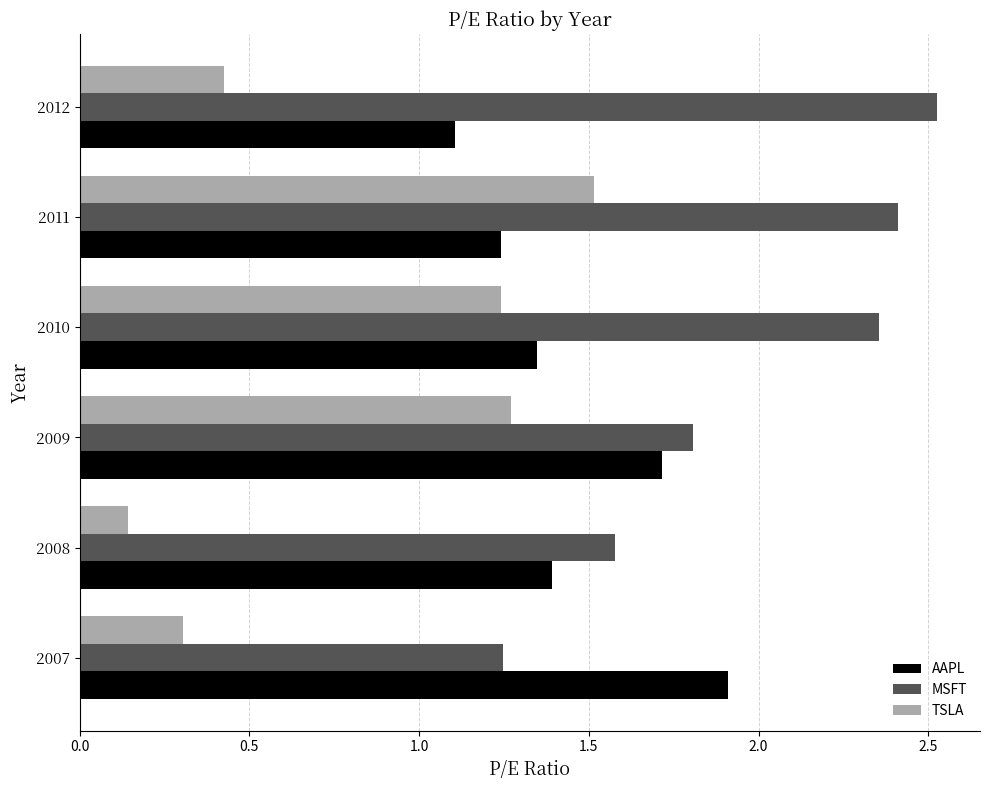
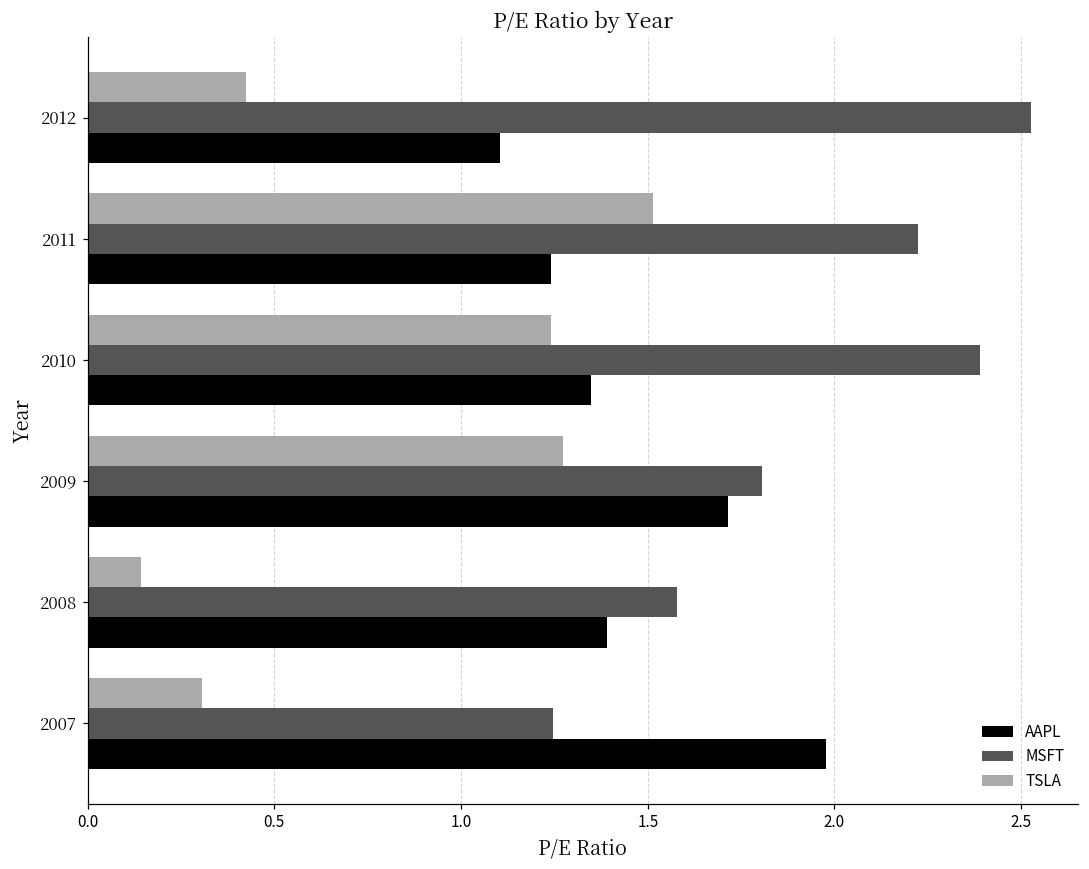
MSFT, 2011: 2.41 -> 2.22
MSFT, 2010: 2.35 -> 2.39
AAPL, 2007: 1.91 -> 1.98
